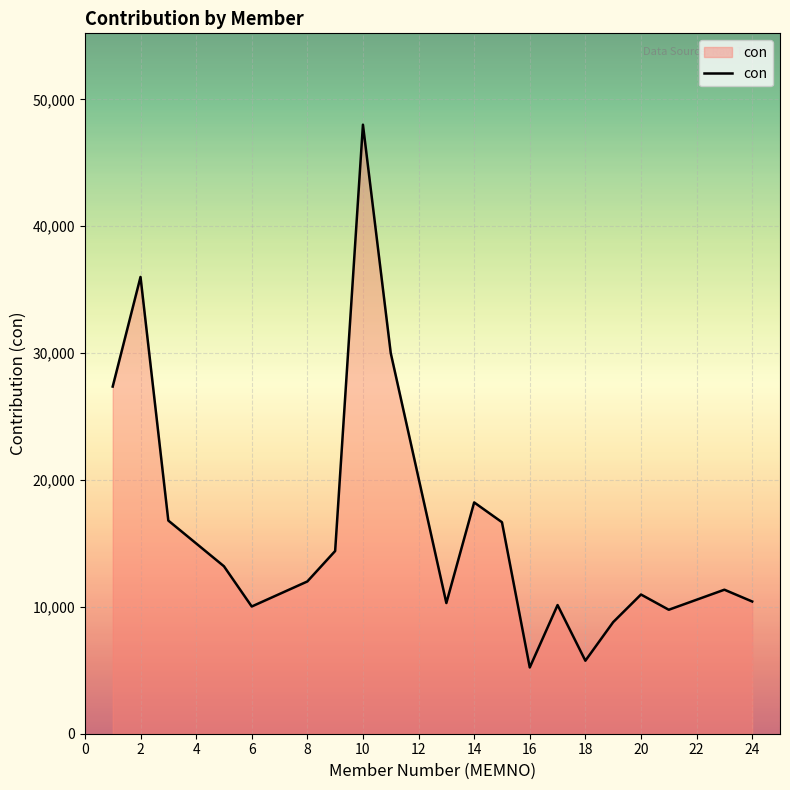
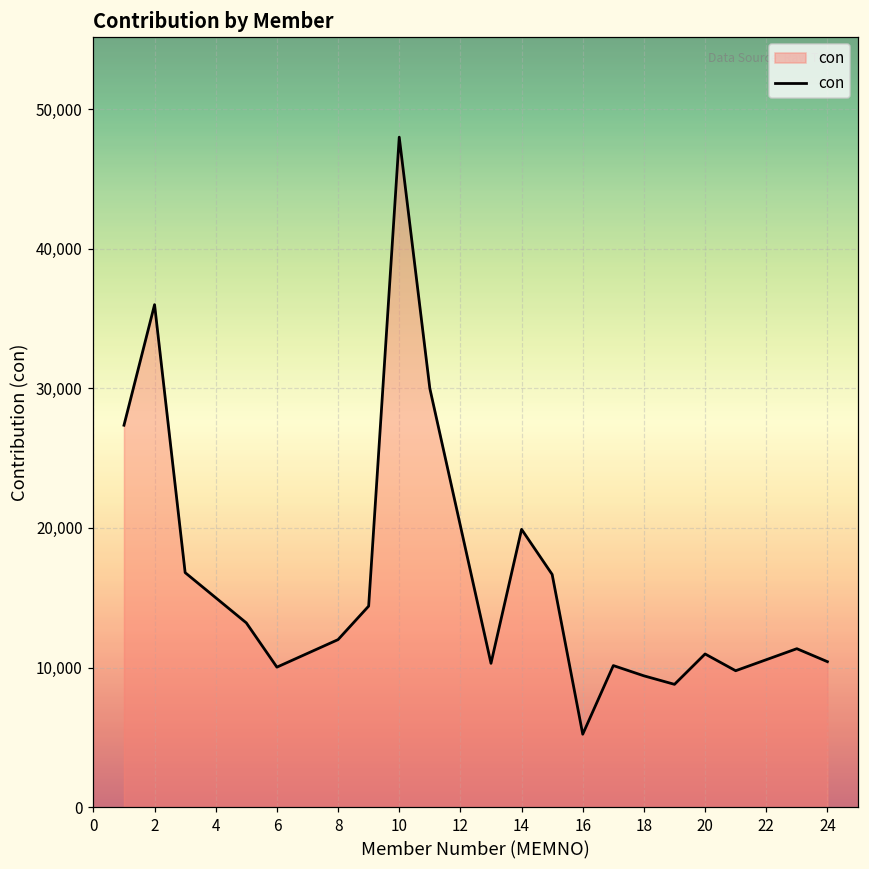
14: 18,200 -> 19,900
18: 5,800 -> 9,400
